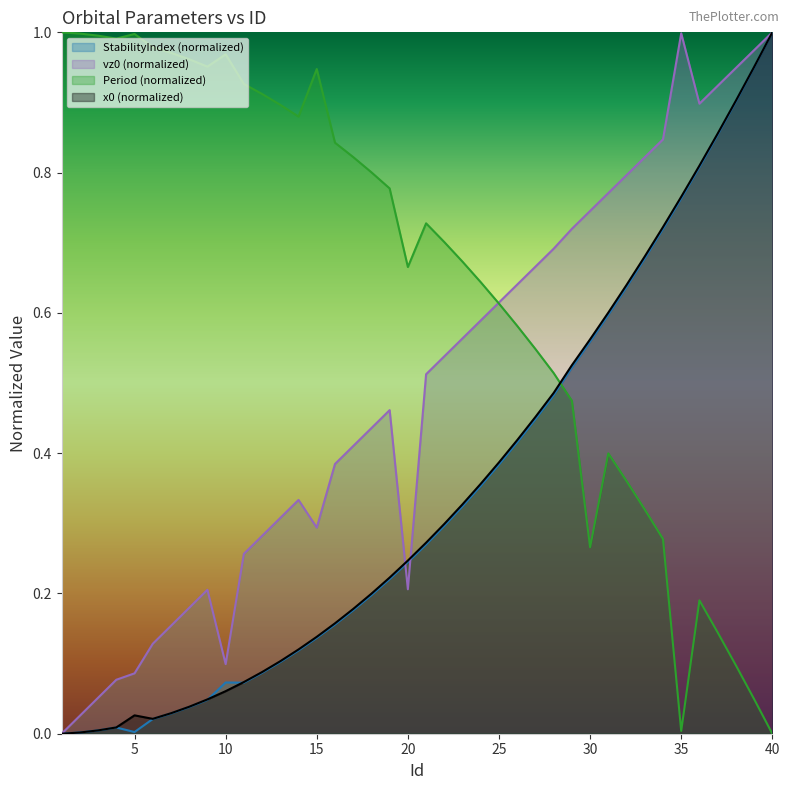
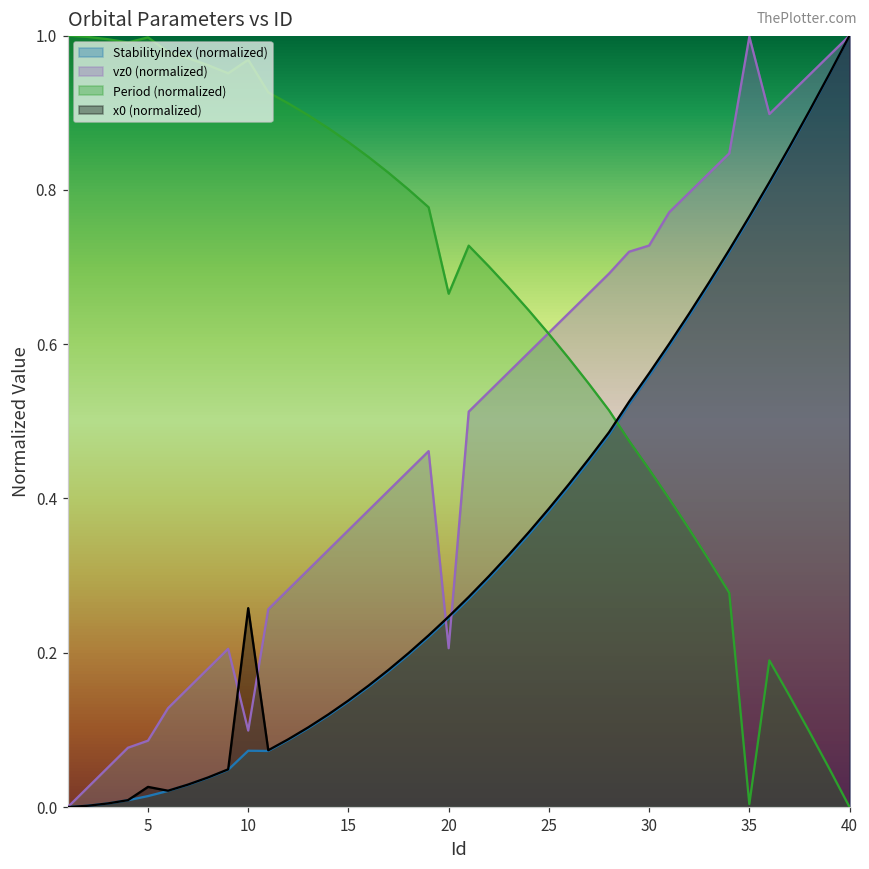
StabilityIndex (normalized), 5: 0.00 -> 0.01
x0 (normalized), 10: 0.06 -> 0.26
vz0 (normalized), 15: 0.29 -> 0.36
Period (normalized), 15: 0.95 -> 0.86
vz0 (normalized), 30: 0.75 -> 0.73
Period (normalized), 30: 0.27 -> 0.44
